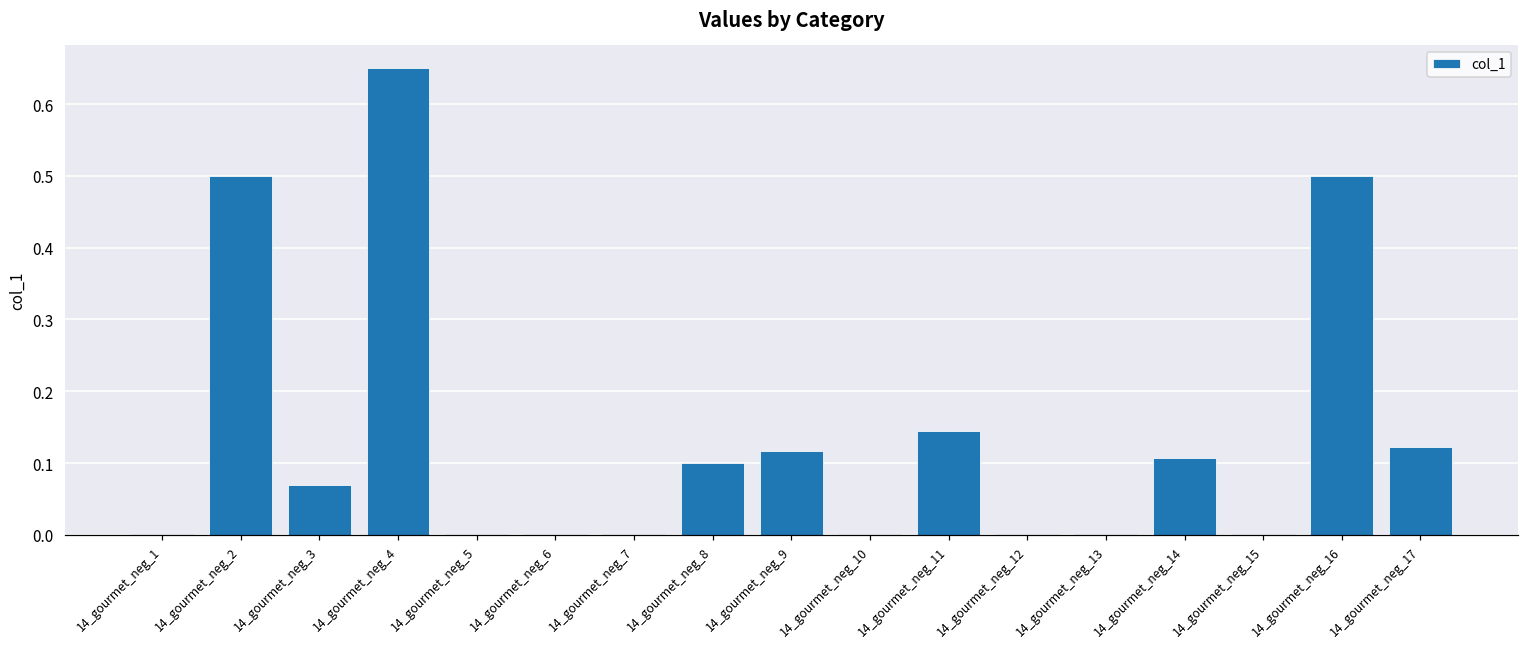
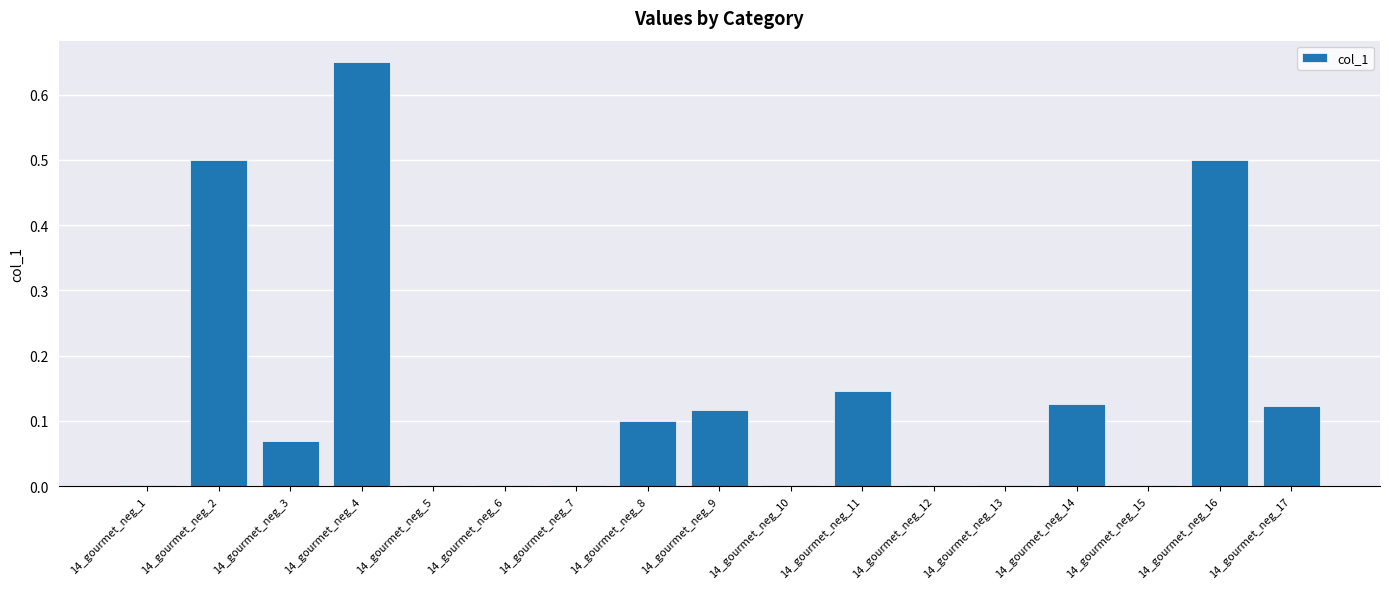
14_gourmet_neg_14: 0.11 -> 0.13
